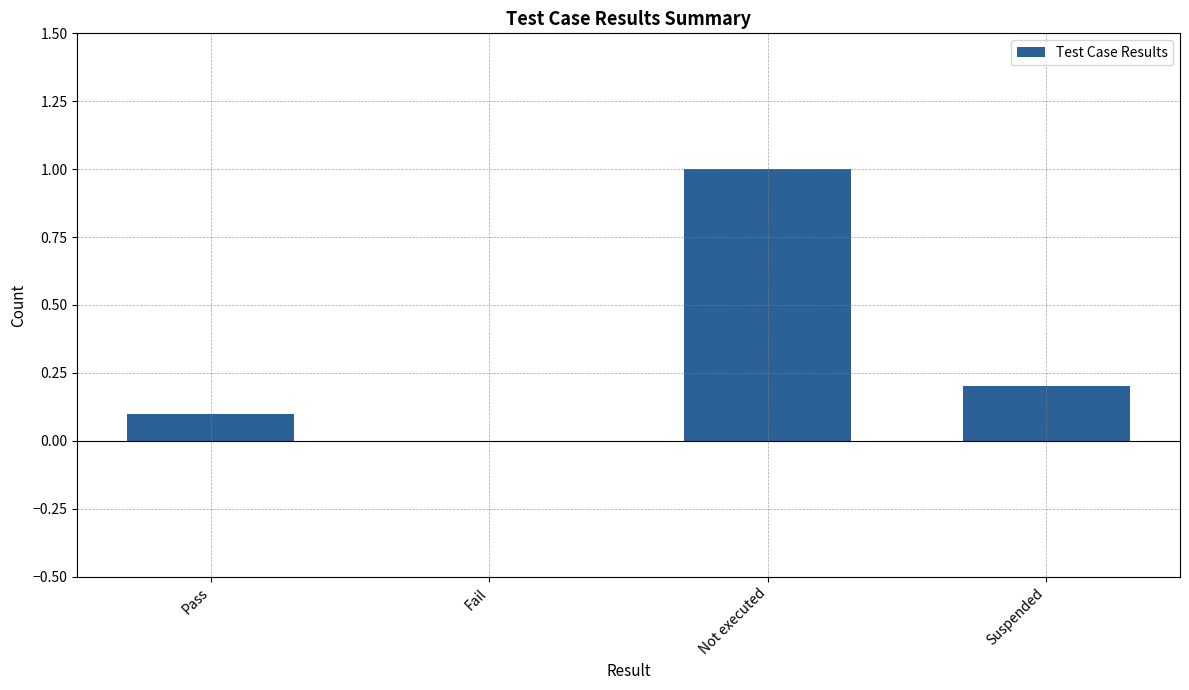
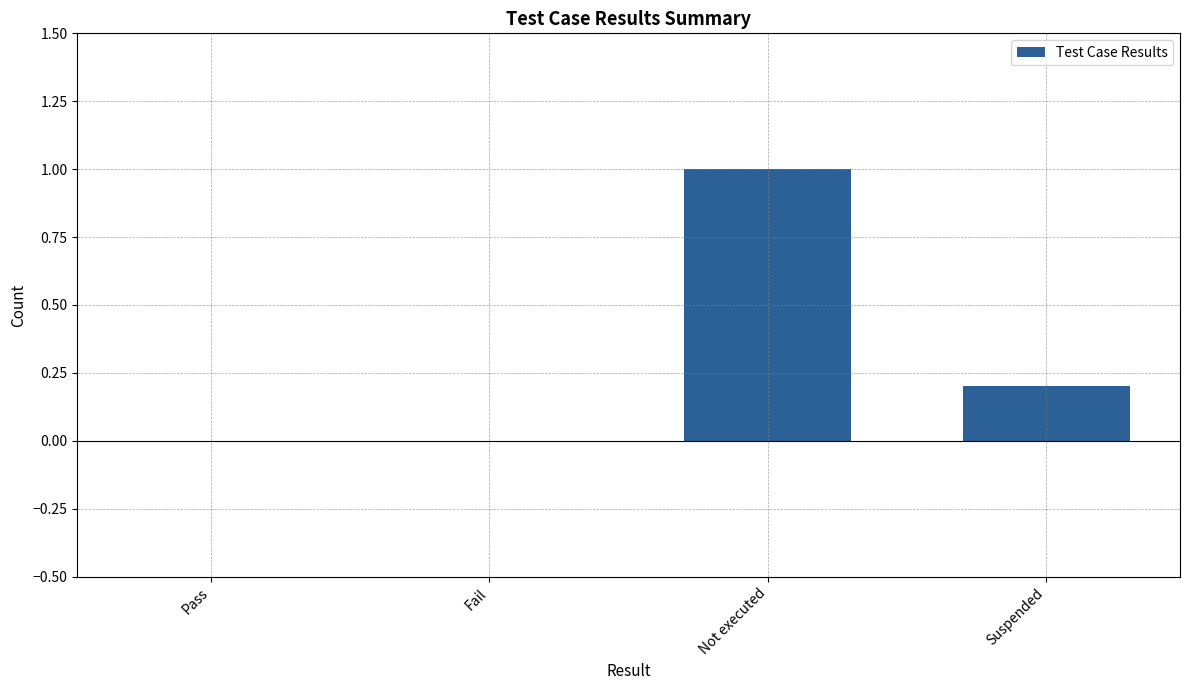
Pass: 0.1 -> 0.0
